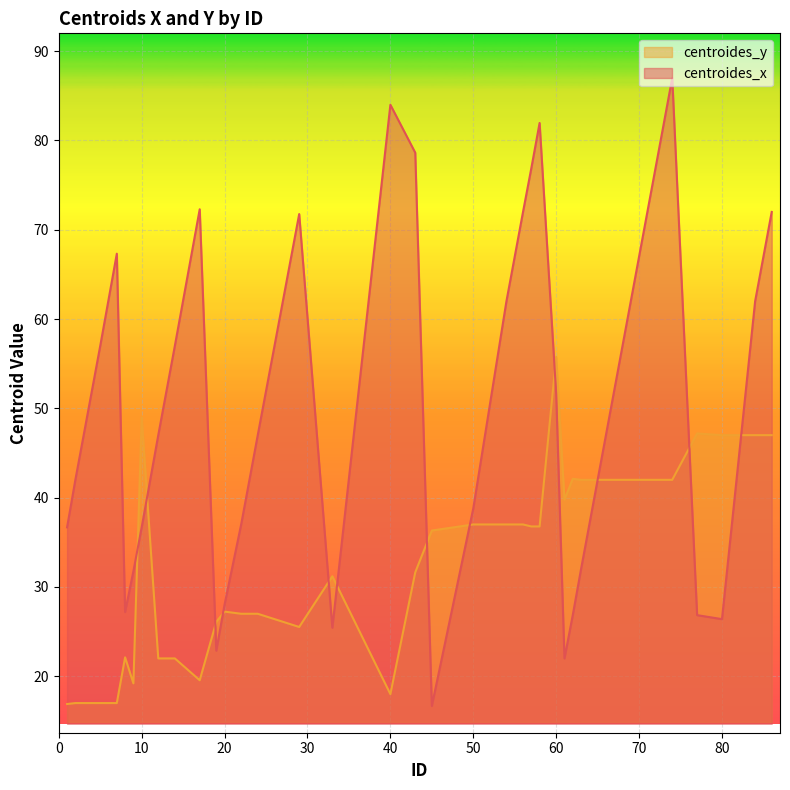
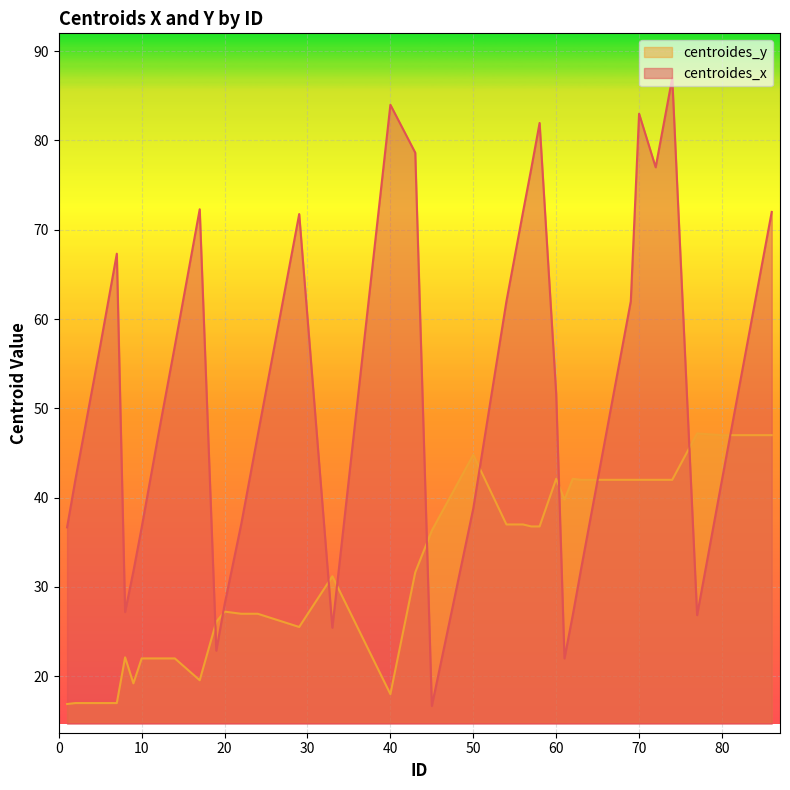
centroides_y, 10: 49 -> 22
centroides_y, 50: 37 -> 45
centroides_y, 60: 56 -> 42
centroides_x, 70: 67 -> 83
centroides_x, 80: 26 -> 42
